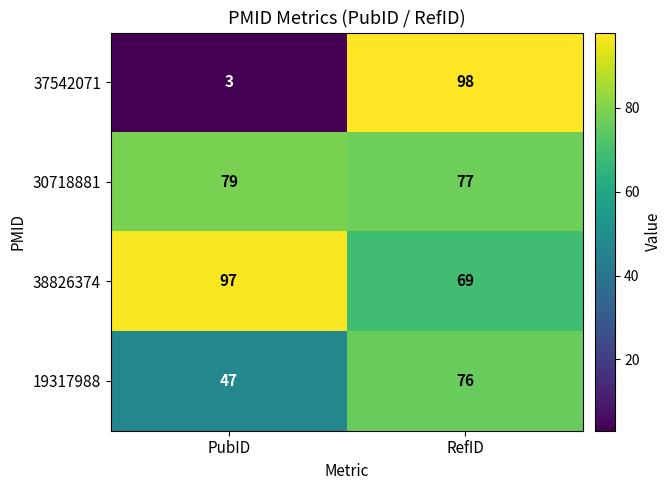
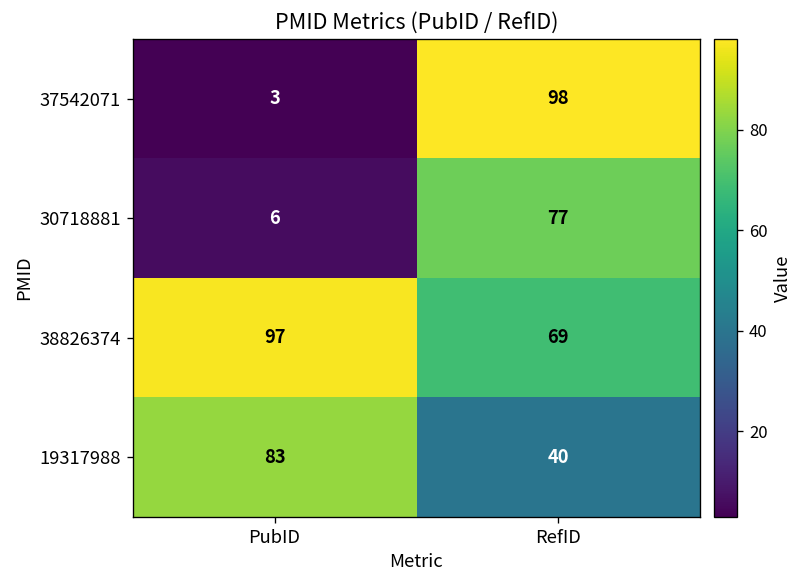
30718881, PubID: 79 -> 6
19317988, PubID: 47 -> 83
19317988, RefID: 76 -> 40
